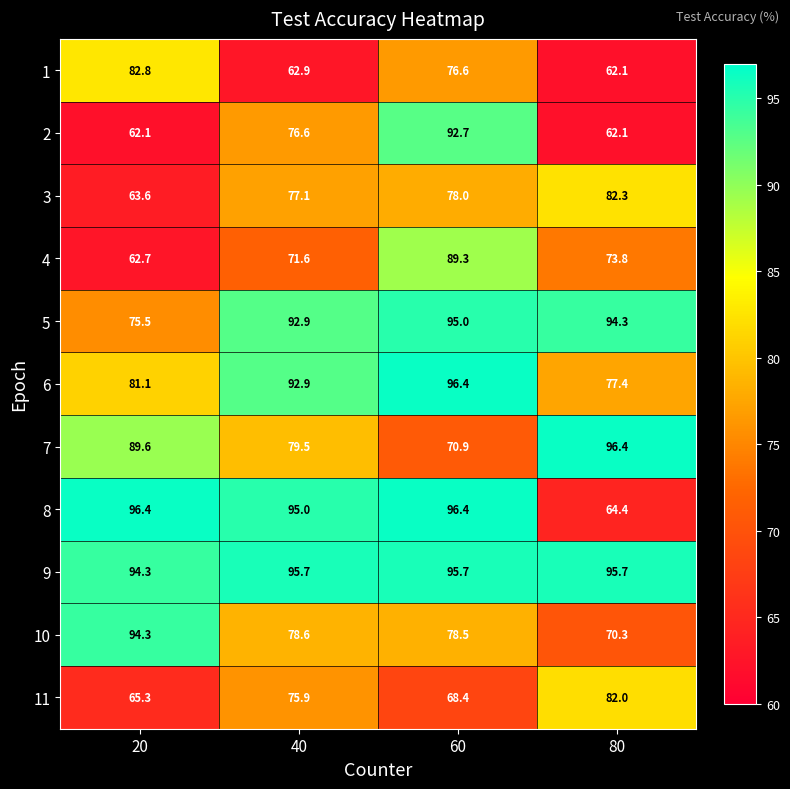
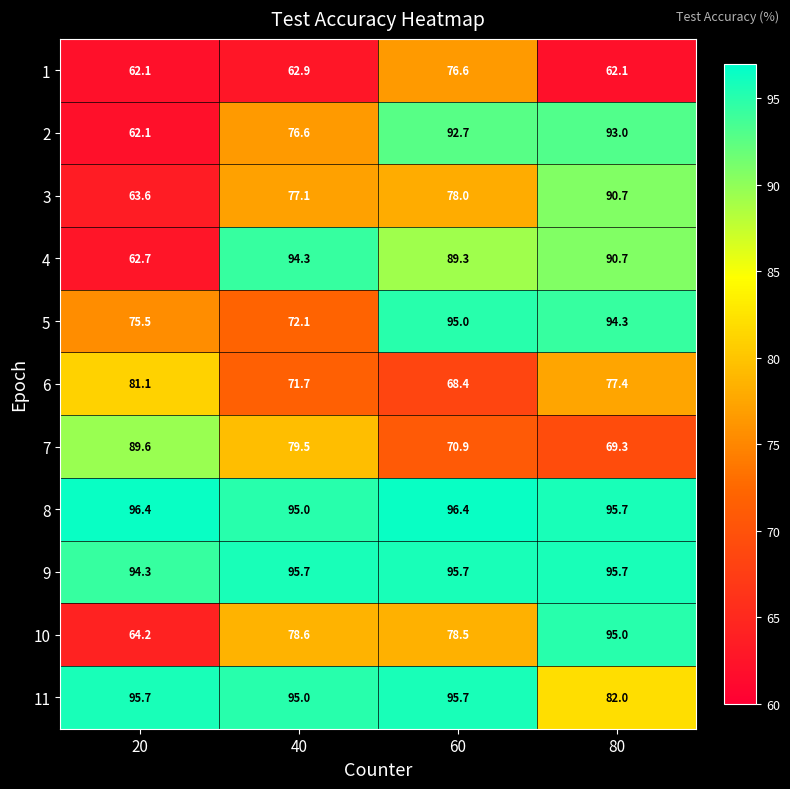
1, 20: 82.8 -> 62.1
2, 80: 62.1 -> 93.0
3, 80: 82.3 -> 90.7
4, 40: 71.6 -> 94.3
4, 80: 73.8 -> 90.7
5, 40: 92.9 -> 72.1
6, 40: 92.9 -> 71.7
6, 60: 96.4 -> 68.4
7, 80: 96.4 -> 69.3
8, 80: 64.4 -> 95.7
10, 20: 94.3 -> 64.2
10, 80: 70.3 -> 95.0
11, 20: 65.3 -> 95.7
11, 40: 75.9 -> 95.0
11, 60: 68.4 -> 95.7
